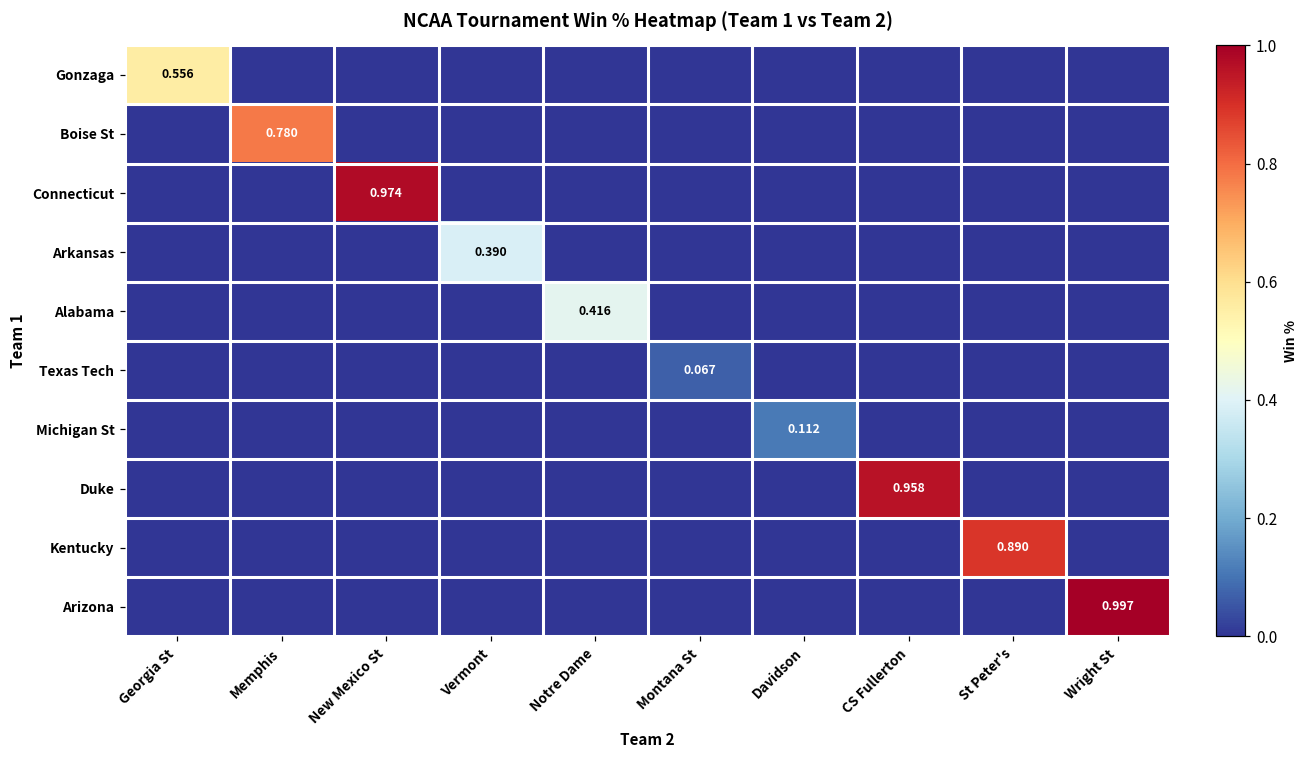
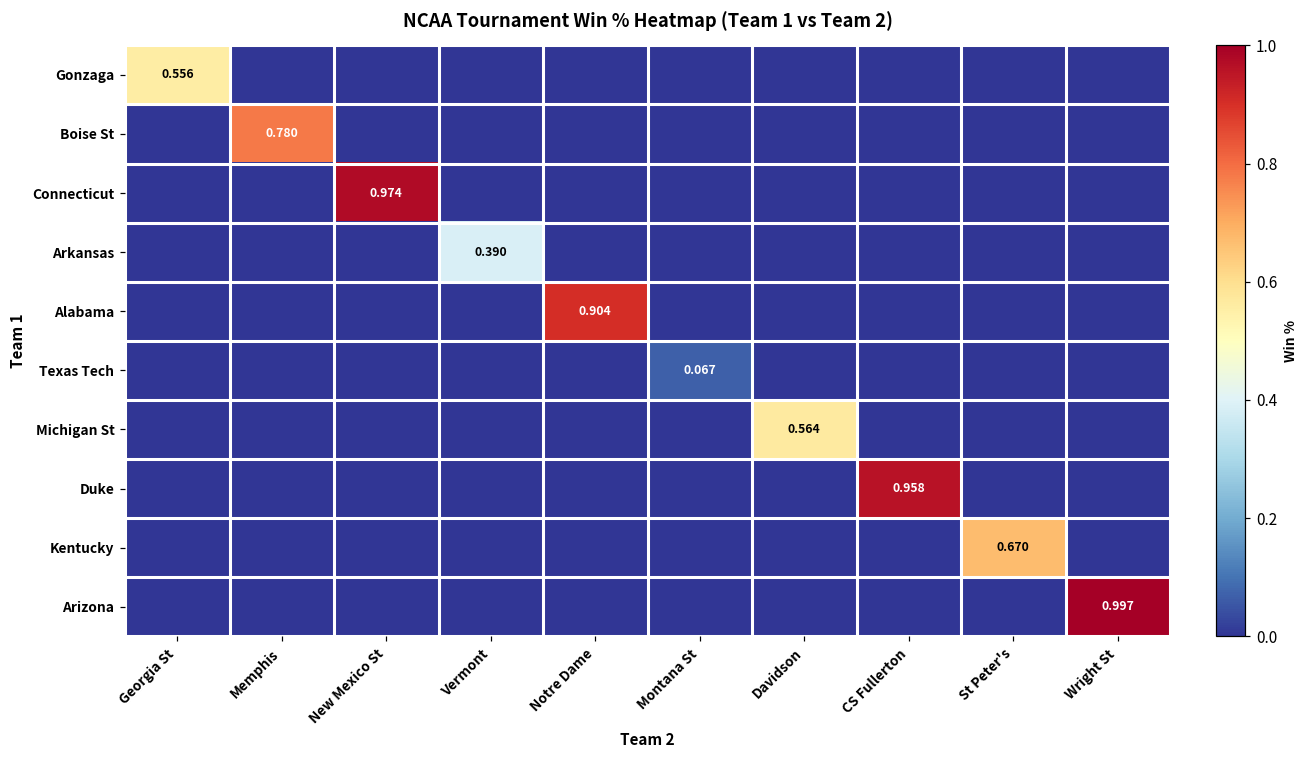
Alabama, Notre Dame: 0.416 -> 0.904
Michigan St, Davidson: 0.112 -> 0.564
Kentucky, St Peter's: 0.890 -> 0.670
